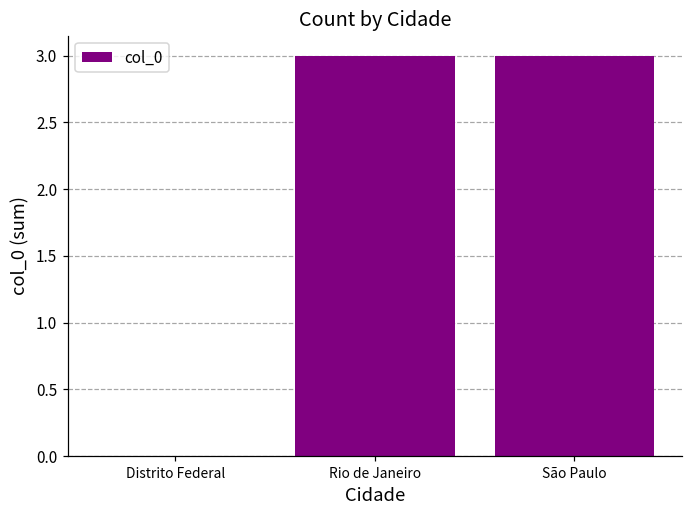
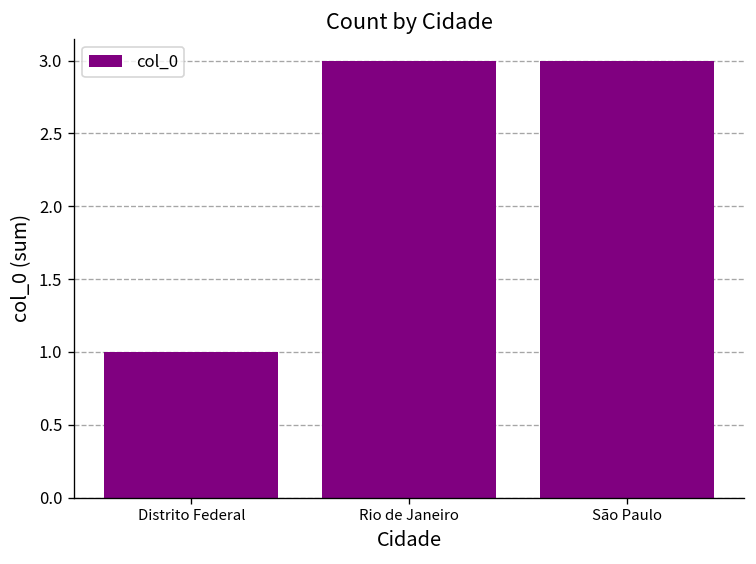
Distrito Federal: 0 -> 1
